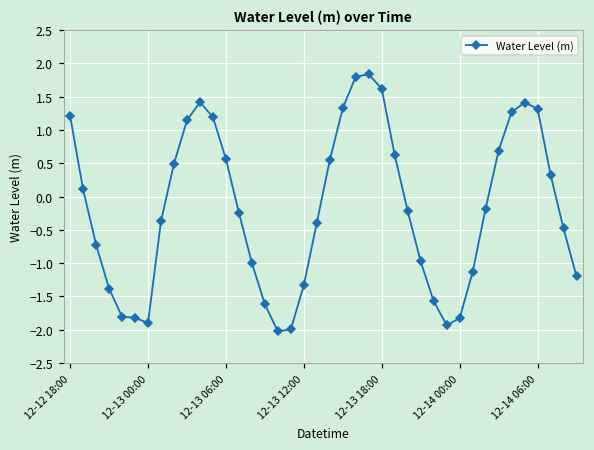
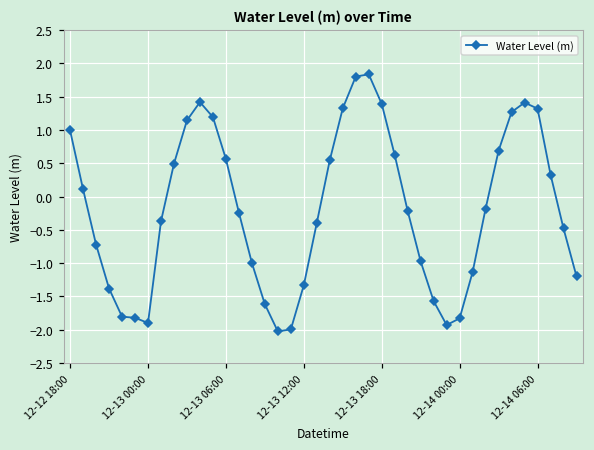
12-12 18:00: 1.2 -> 1.0
12-13 18:00: 1.6 -> 1.4
